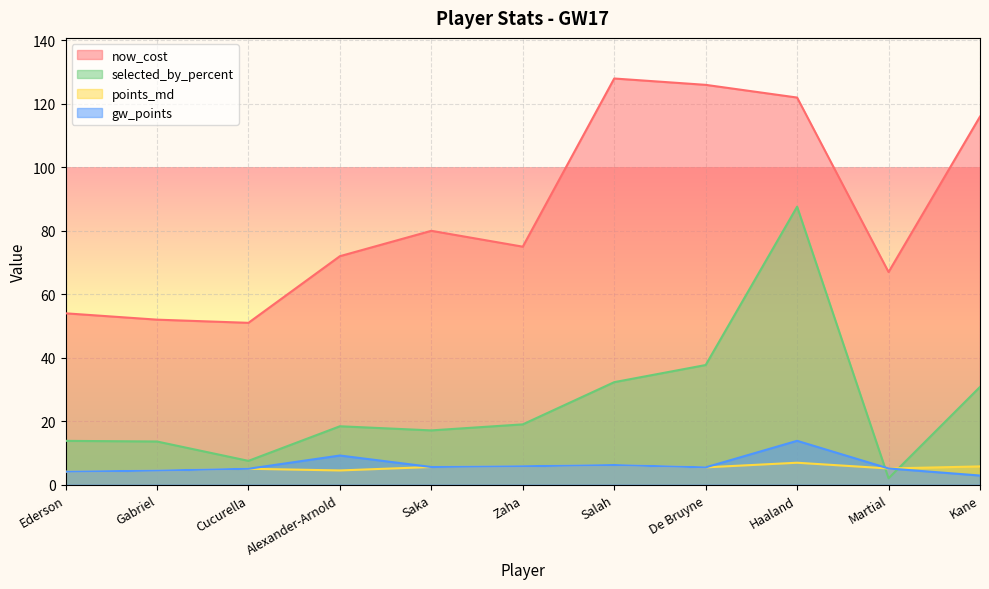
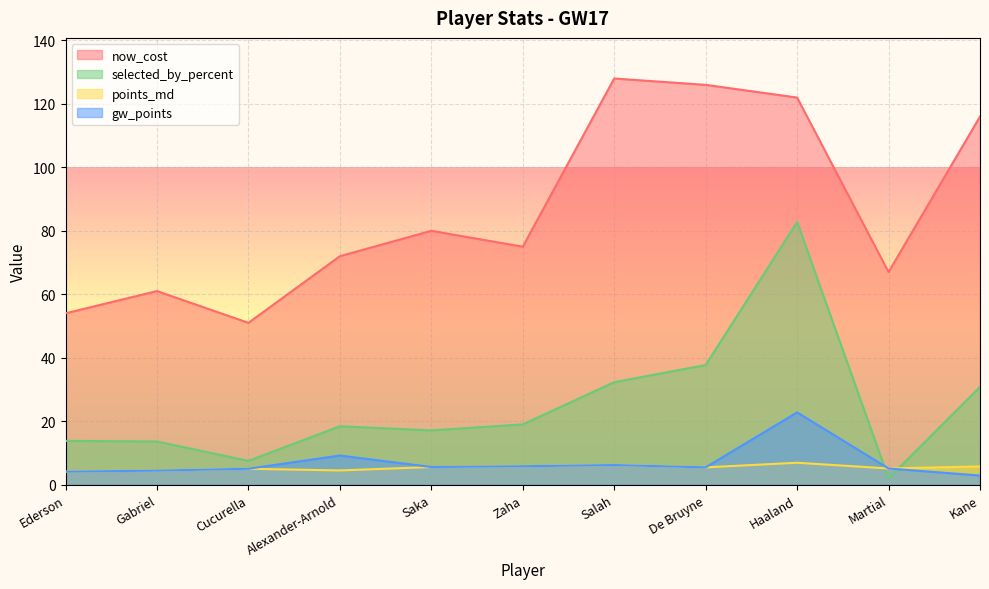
now_cost, Gabriel: 52 -> 61
selected_by_percent, Haaland: 88 -> 83
gw_points, Haaland: 14 -> 23
